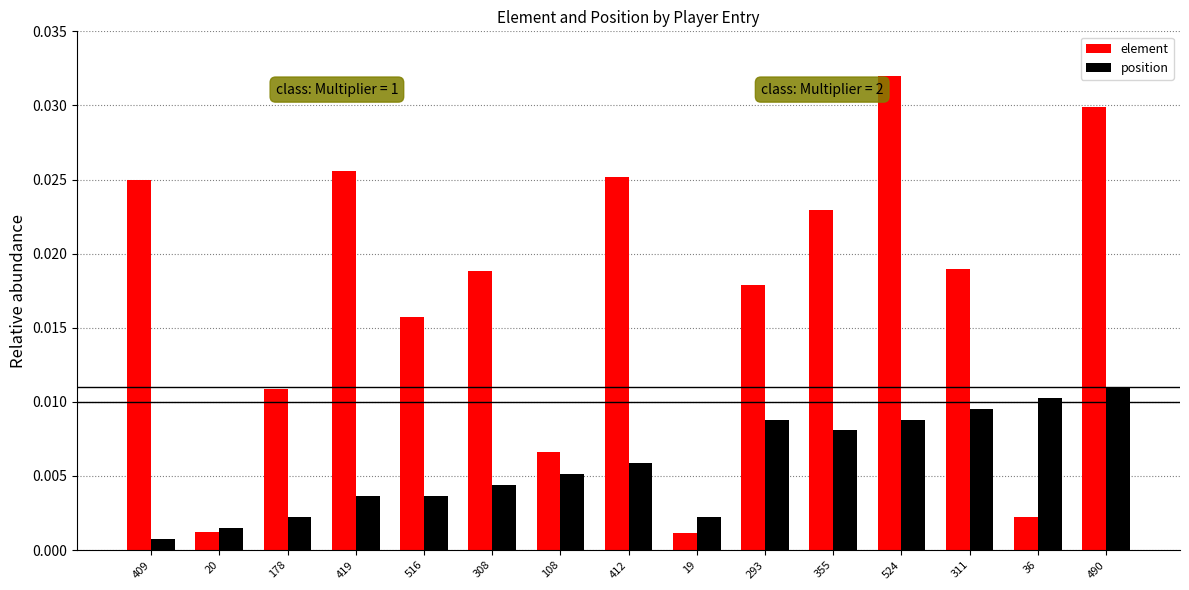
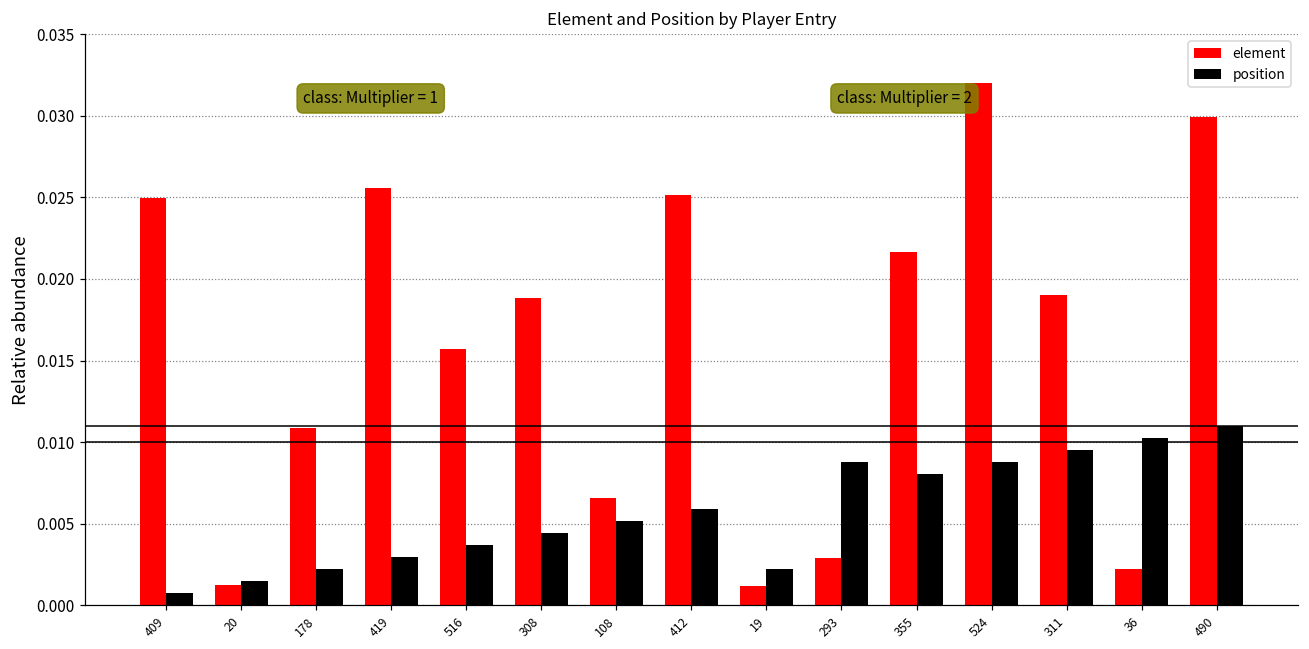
position, 419: 0.0037 -> 0.0029
element, 293: 0.0179 -> 0.0029
element, 355: 0.0230 -> 0.0217
